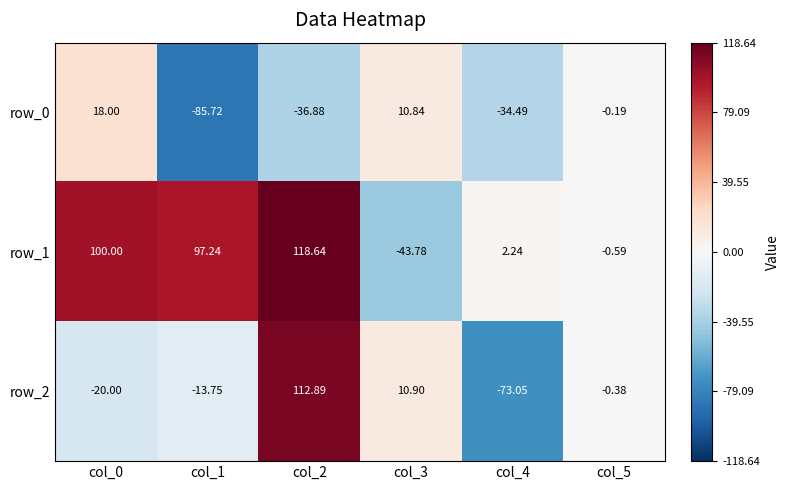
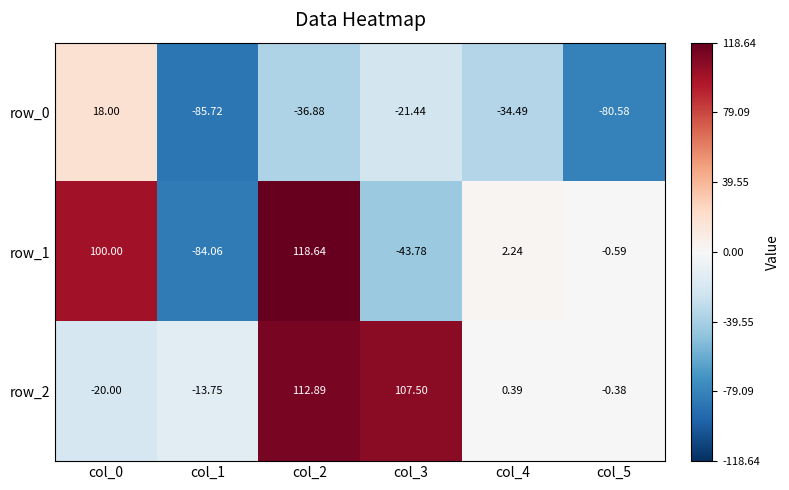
row_0, col_3: 10.84 -> -21.44
row_0, col_5: -0.19 -> -80.58
row_1, col_1: 97.24 -> -84.06
row_2, col_3: 10.90 -> 107.50
row_2, col_4: -73.05 -> 0.39
